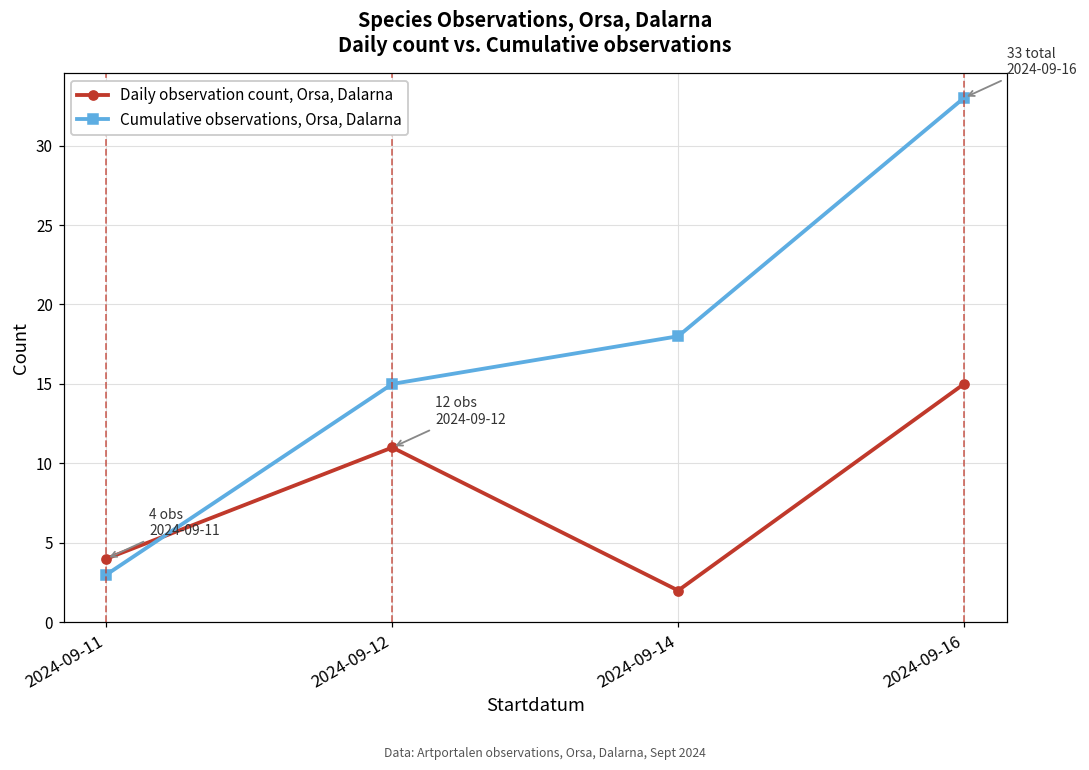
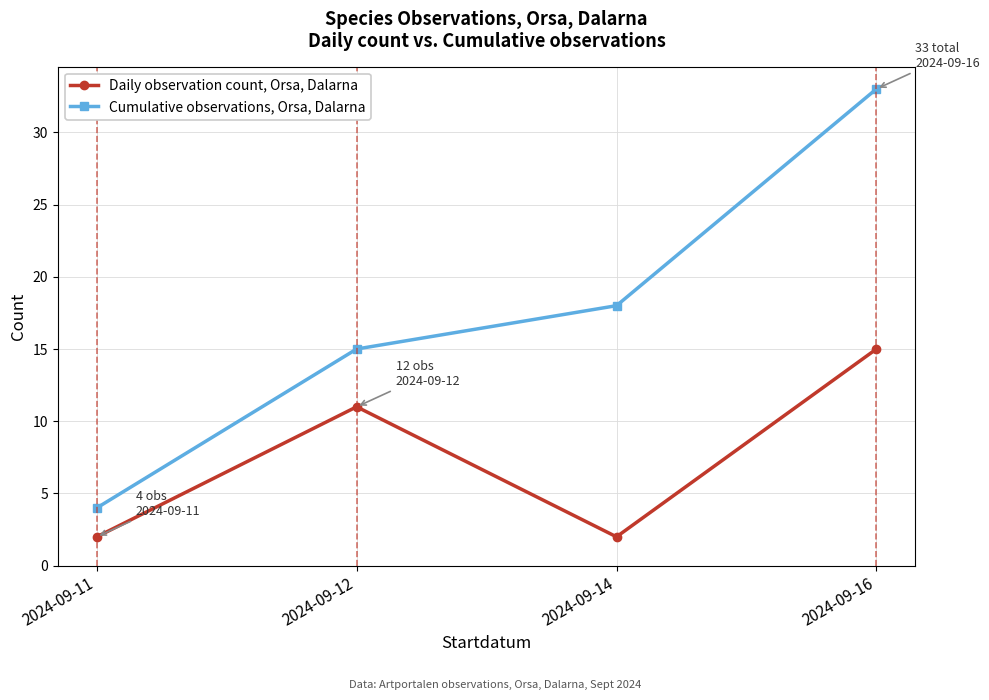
Daily observation count, Orsa, Dalarna, 2024-09-11: 4 -> 2
Cumulative observations, Orsa, Dalarna, 2024-09-11: 3 -> 4
